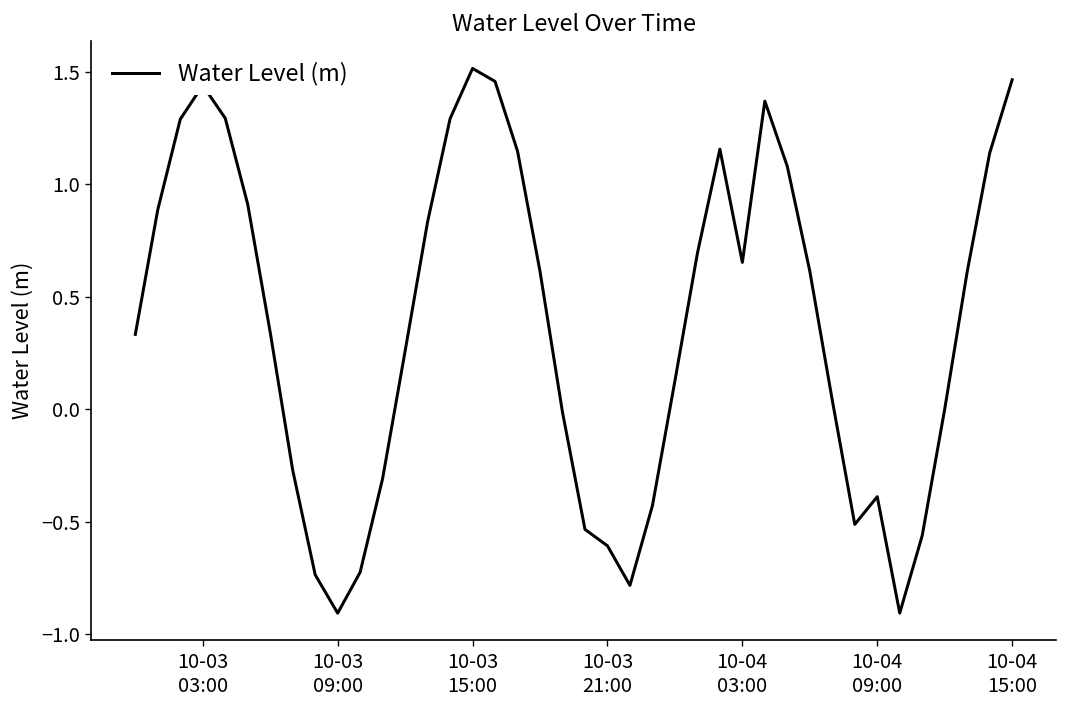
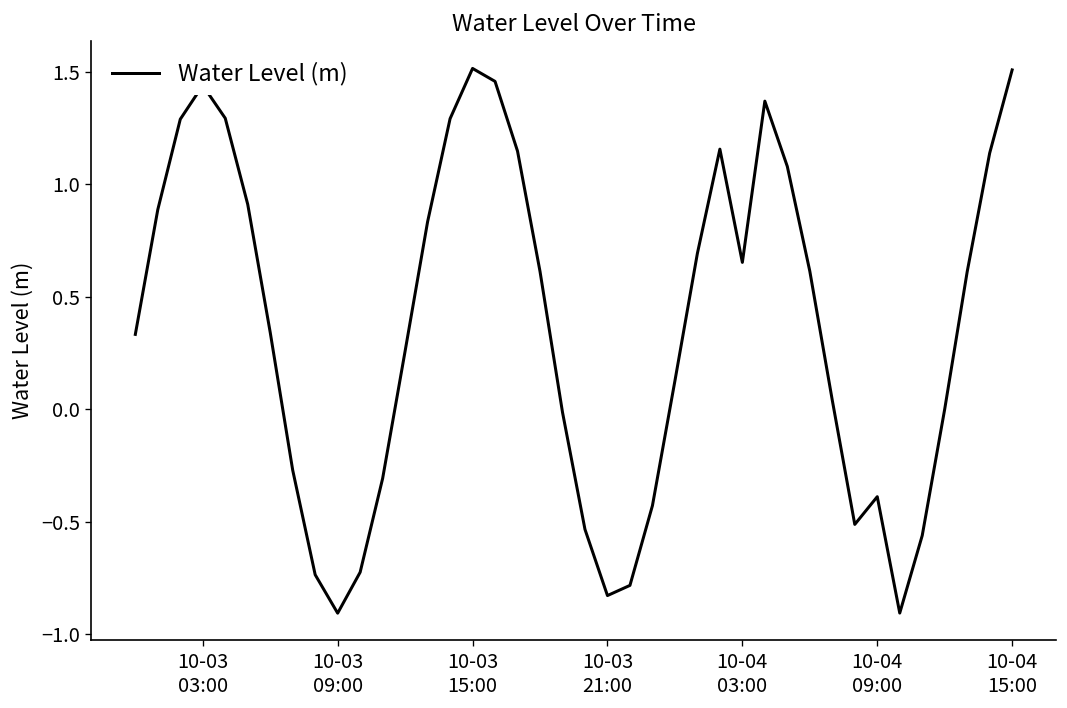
10-03 21:00: -0.61 -> -0.83
10-04 15:00: 1.47 -> 1.51
